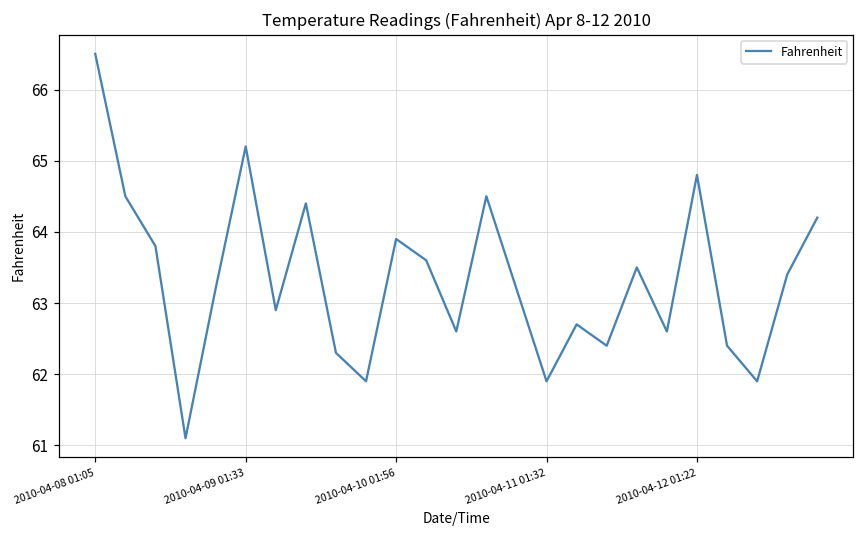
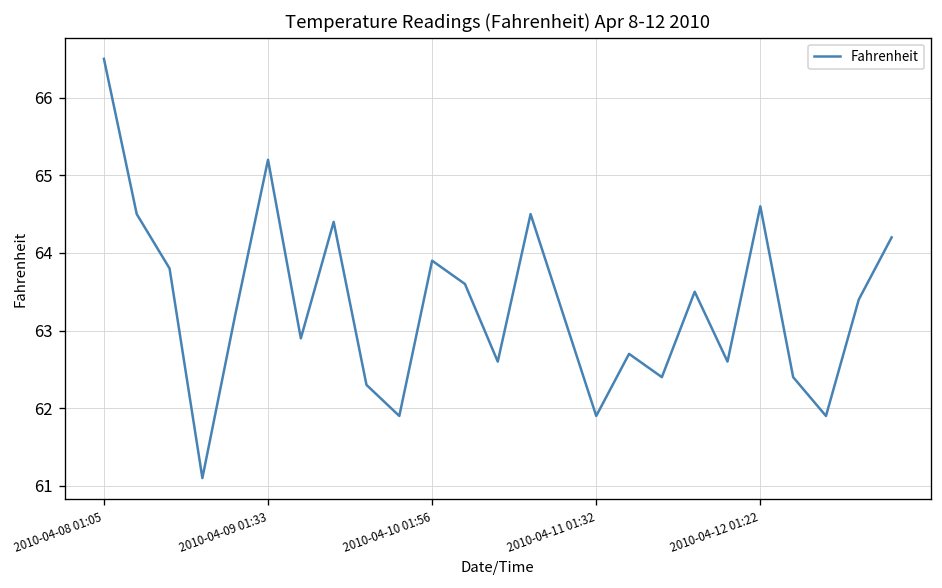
2010-04-12 01:22: 64.8 -> 64.6
